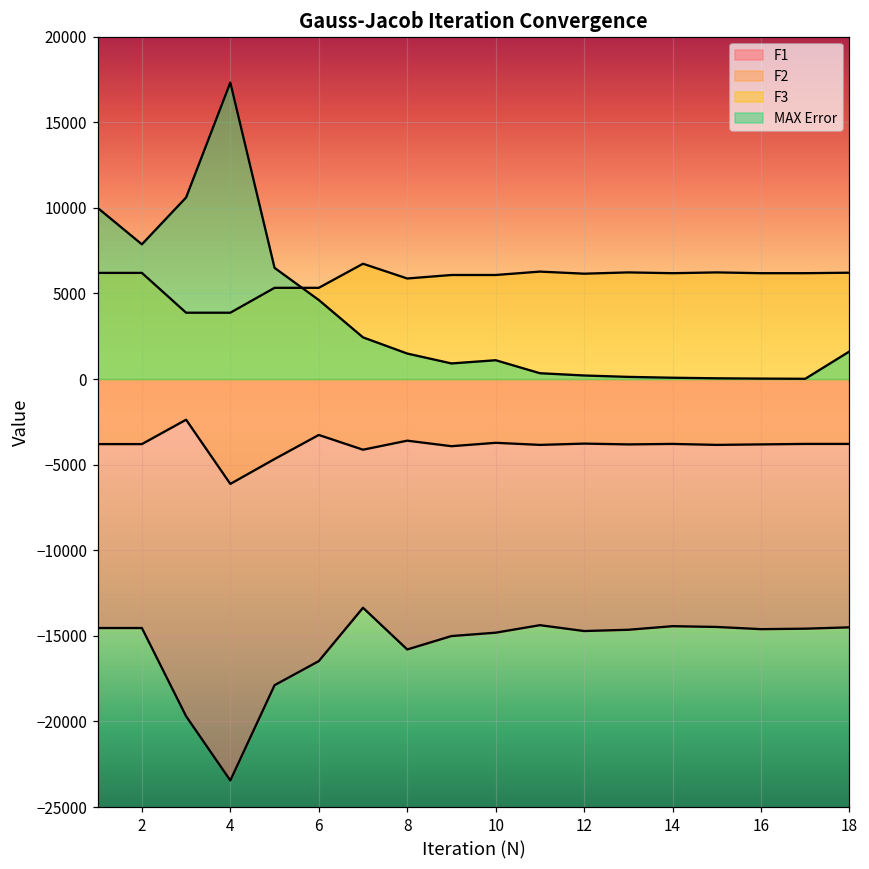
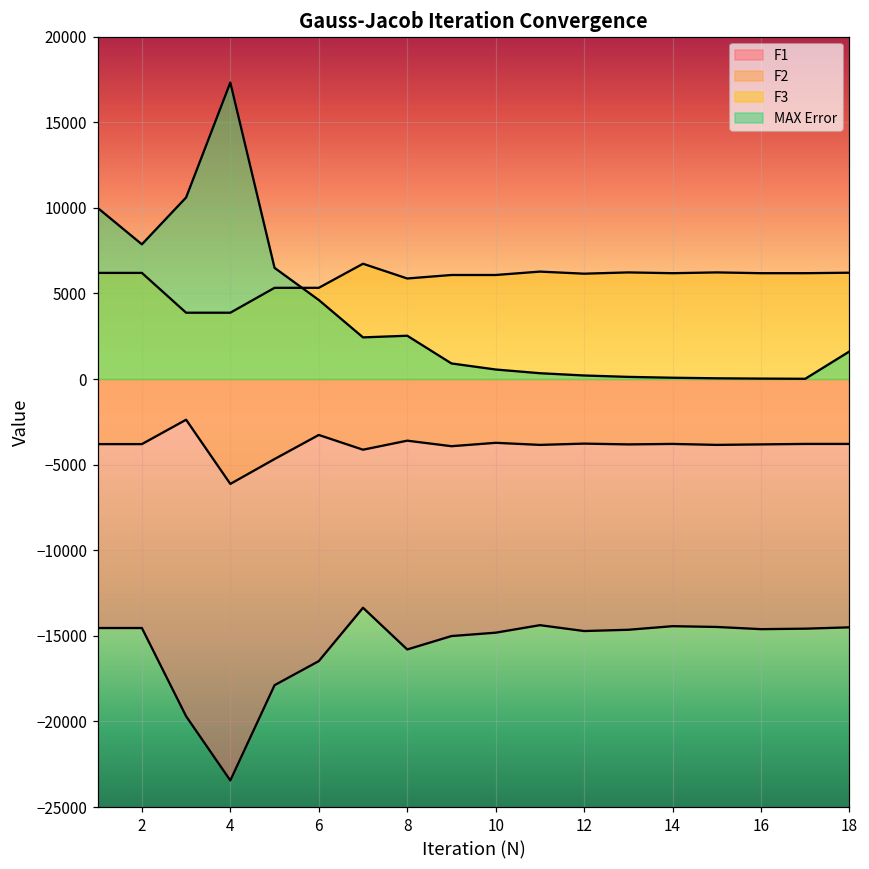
MAX Error, 8: 1500 -> 2500
MAX Error, 10: 1100 -> 600
